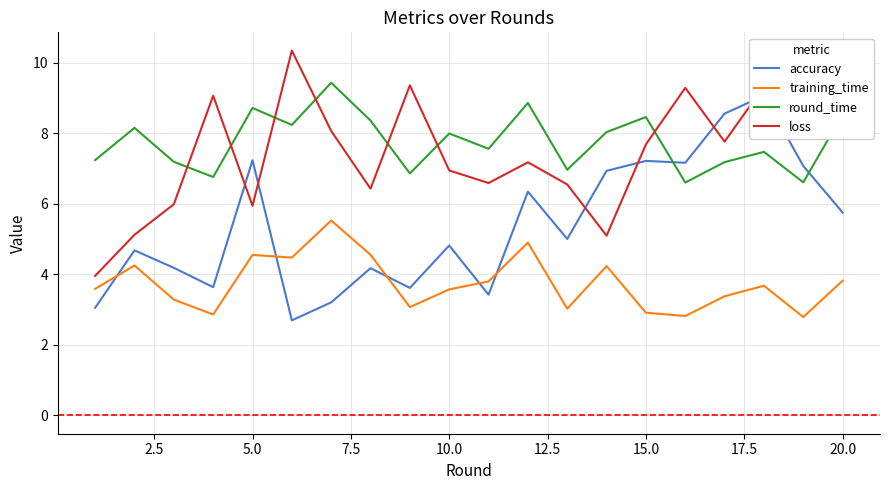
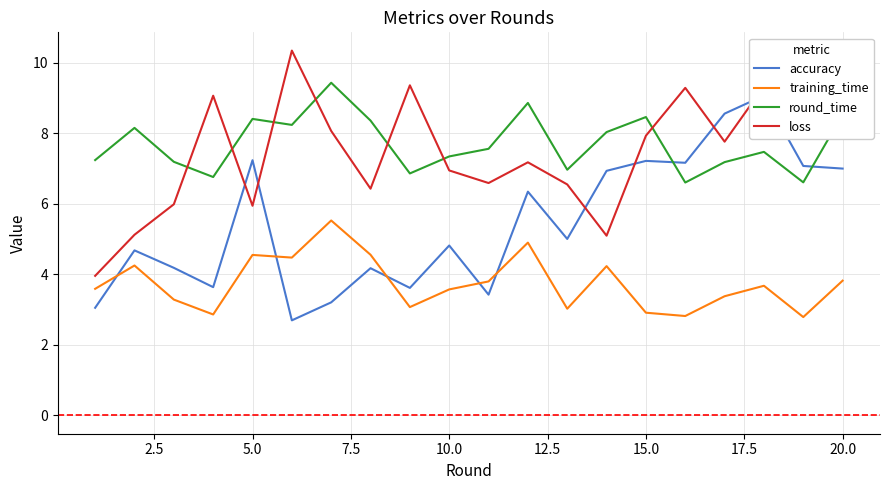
round_time, 5.0: 8.7 -> 8.4
round_time, 10.0: 8.0 -> 7.3
loss, 15.0: 7.7 -> 7.9
accuracy, 20.0: 5.8 -> 7.0
